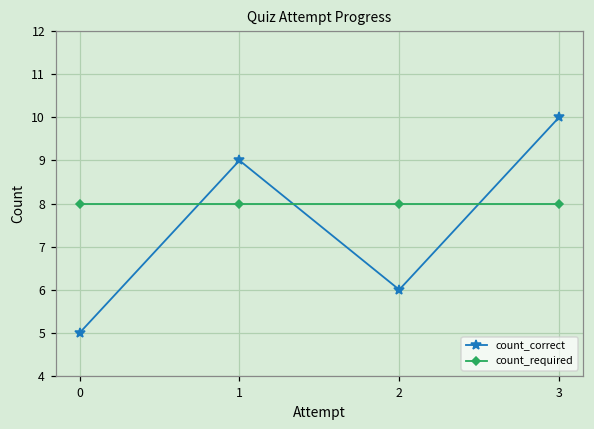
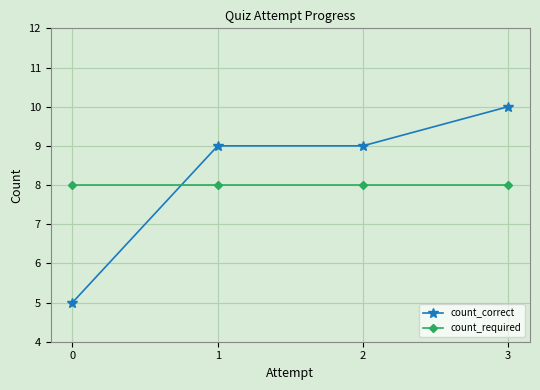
count_correct, 2: 6 -> 9
